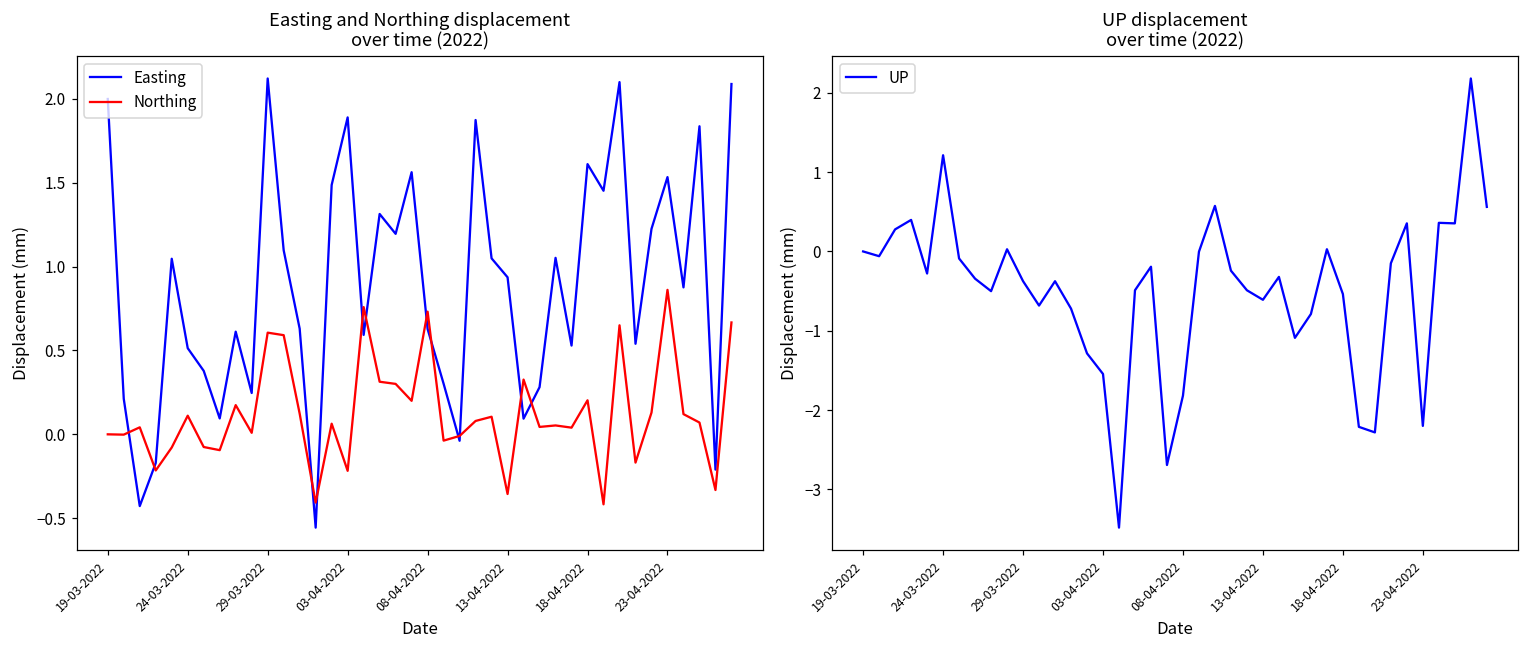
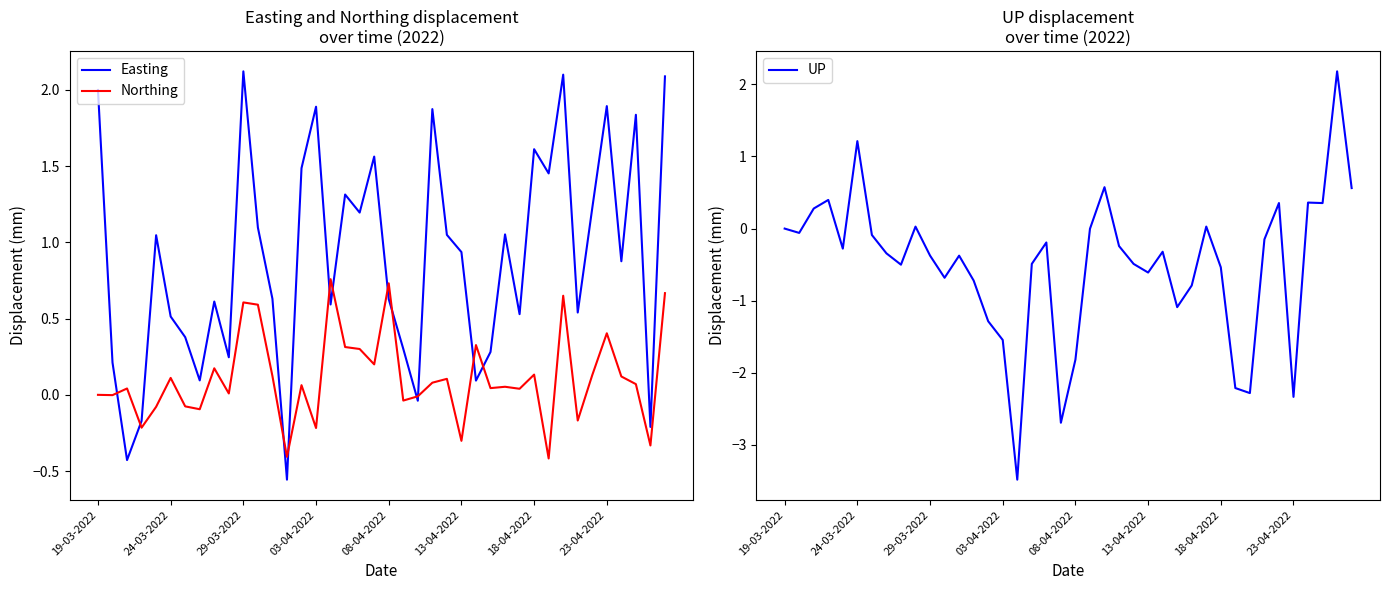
Easting and Northing displacement over time (2022), Northing, 13-04-2022: -0.36 -> -0.30
Easting and Northing displacement over time (2022), Northing, 18-04-2022: 0.20 -> 0.13
Easting and Northing displacement over time (2022), Easting, 23-04-2022: 1.53 -> 1.89
Easting and Northing displacement over time (2022), Northing, 23-04-2022: 0.86 -> 0.40
UP displacement over time (2022), 23-04-2022: -2.2 -> -2.3
